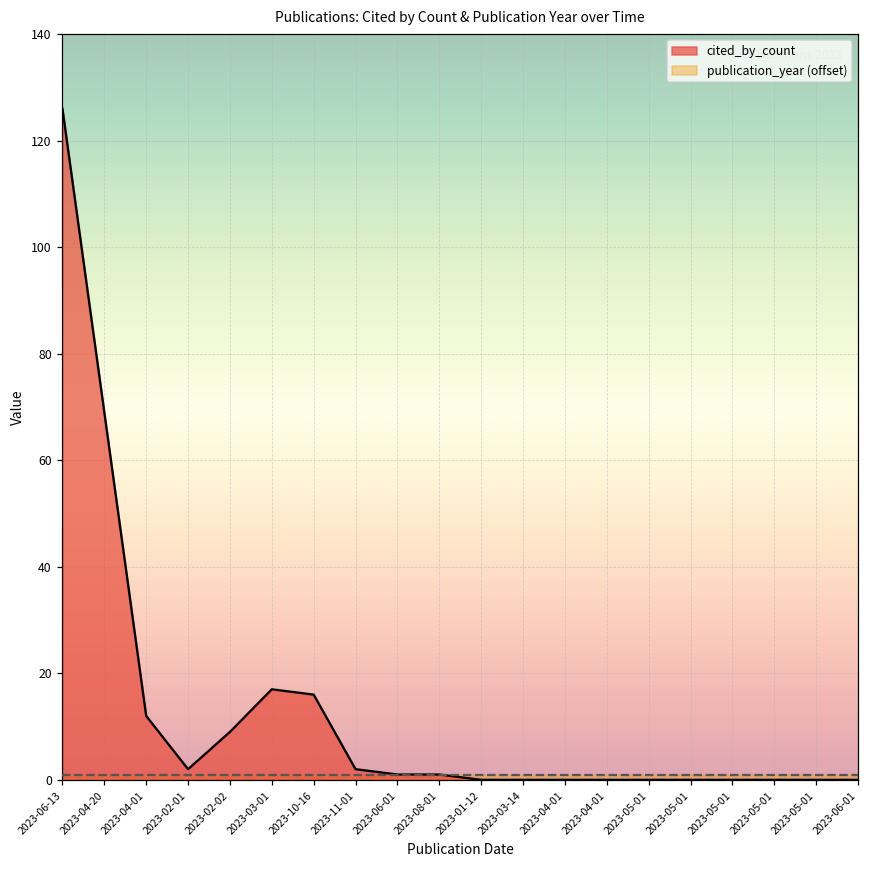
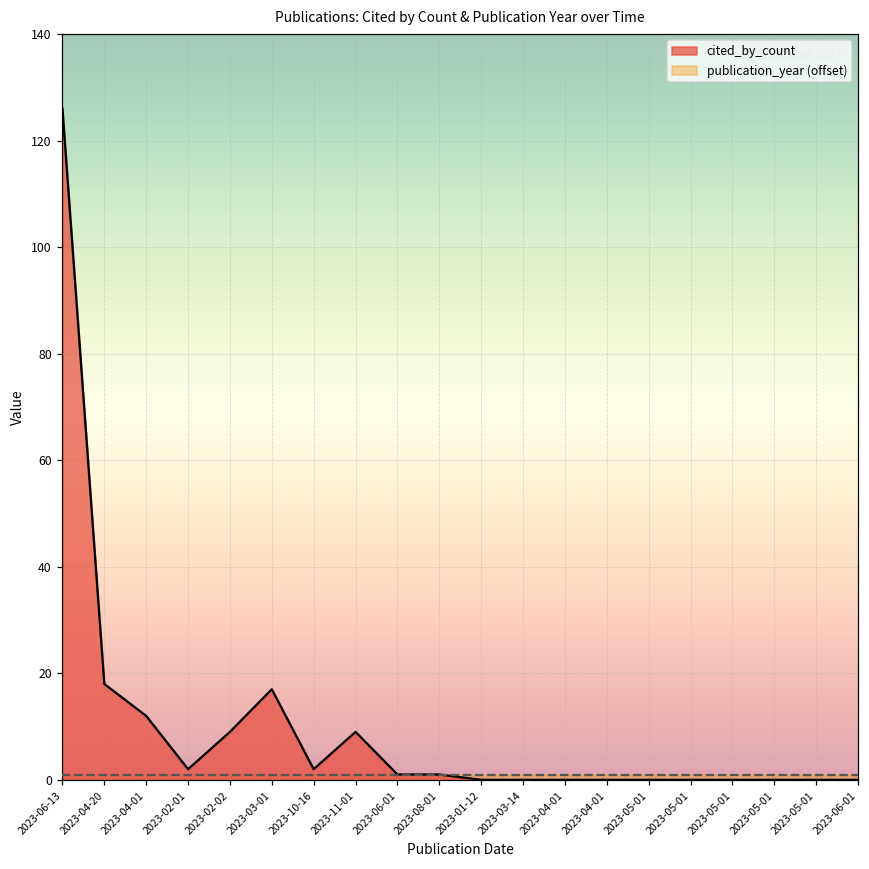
cited_by_count, 2023-04-20: 69 -> 18
cited_by_count, 2023-10-16: 16 -> 2
cited_by_count, 2023-11-01: 2 -> 9
